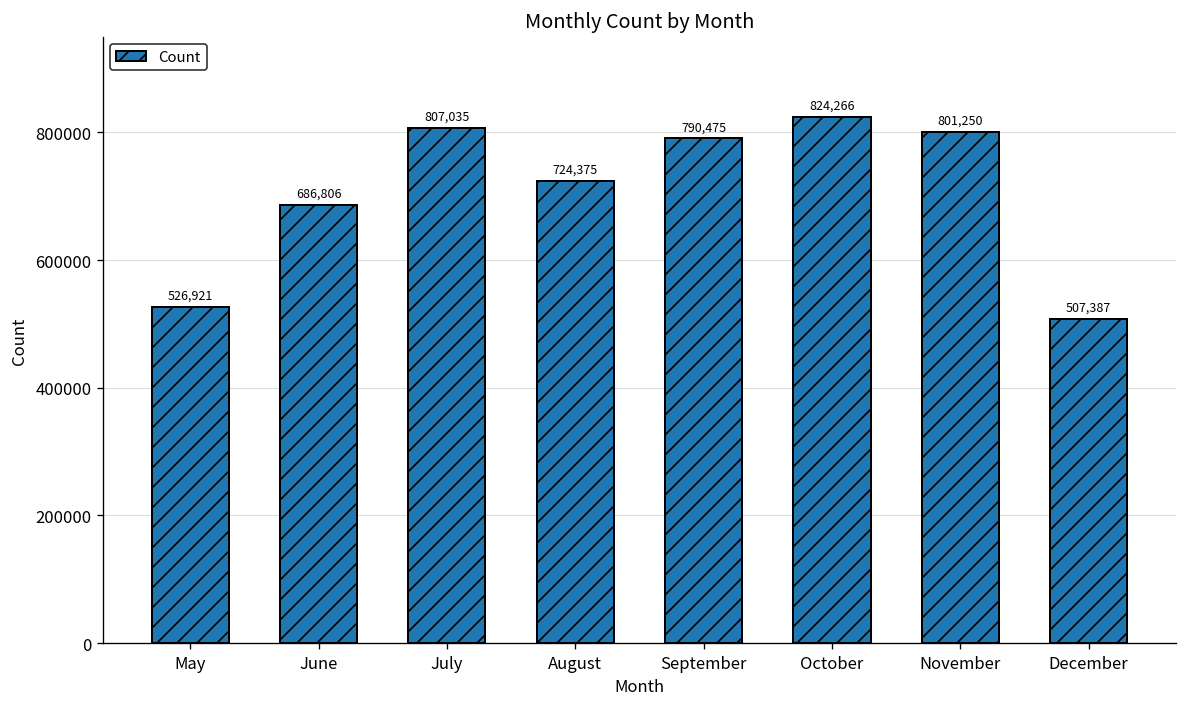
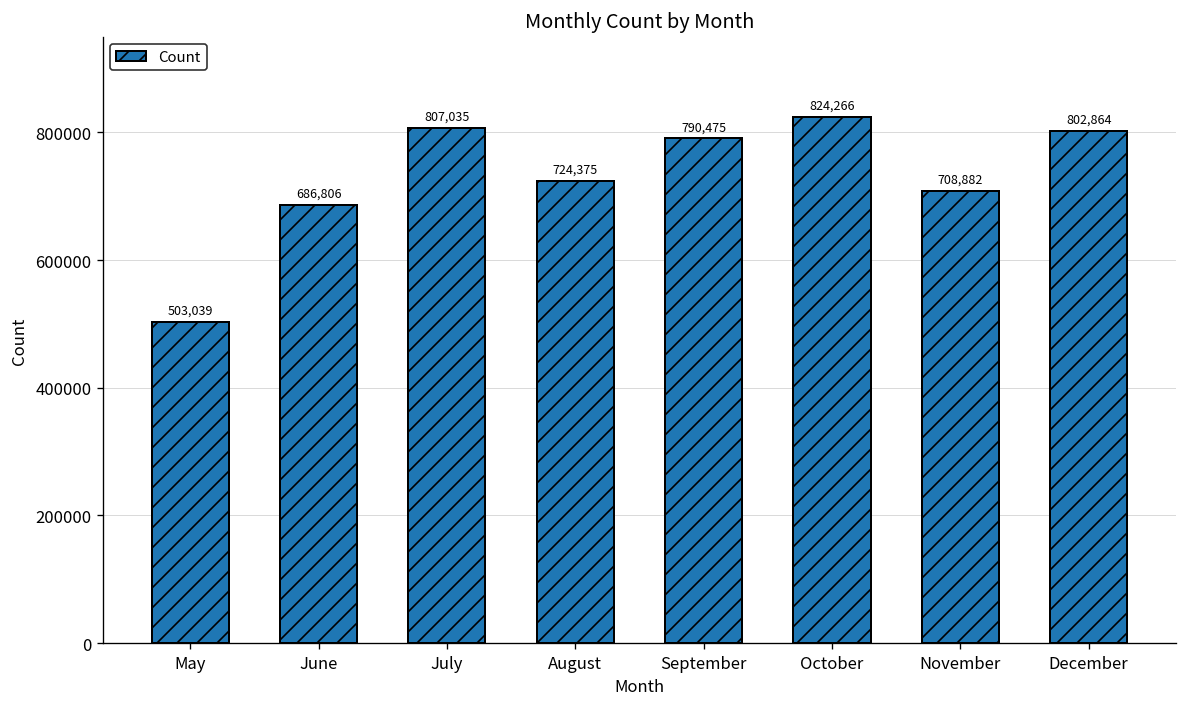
May: 526,921 -> 503,039
November: 801,250 -> 708,882
December: 507,387 -> 802,864
